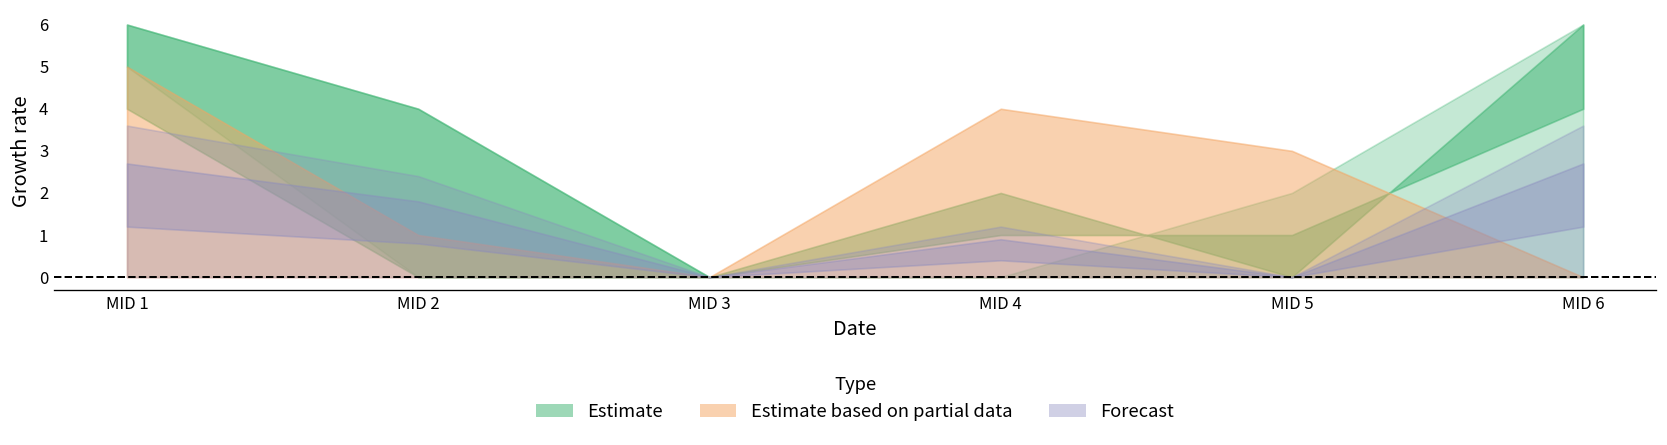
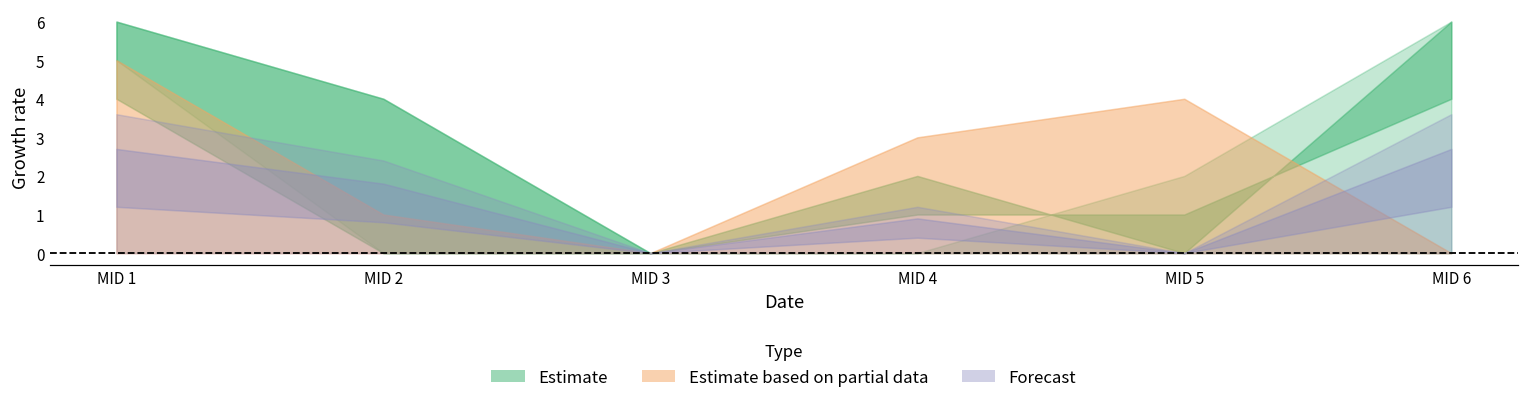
Estimate based on partial data, MID 4: 4 -> 3
Estimate based on partial data, MID 5: 3 -> 4
